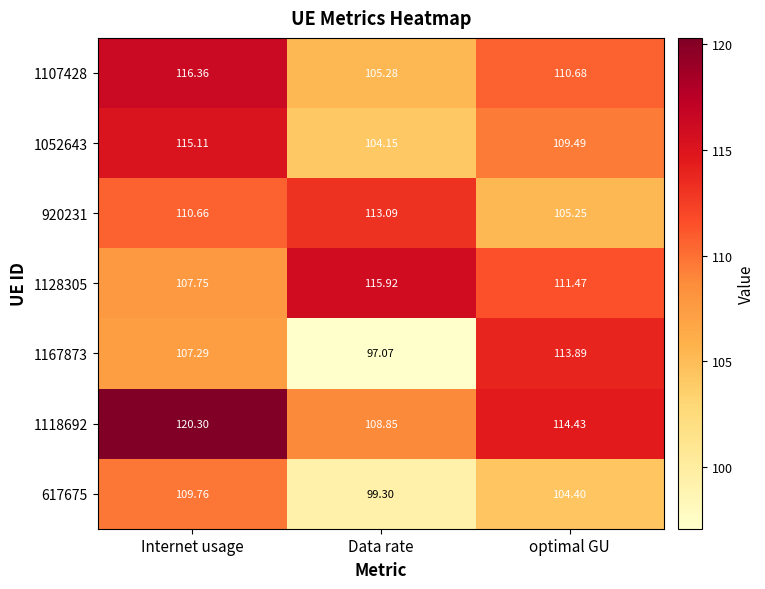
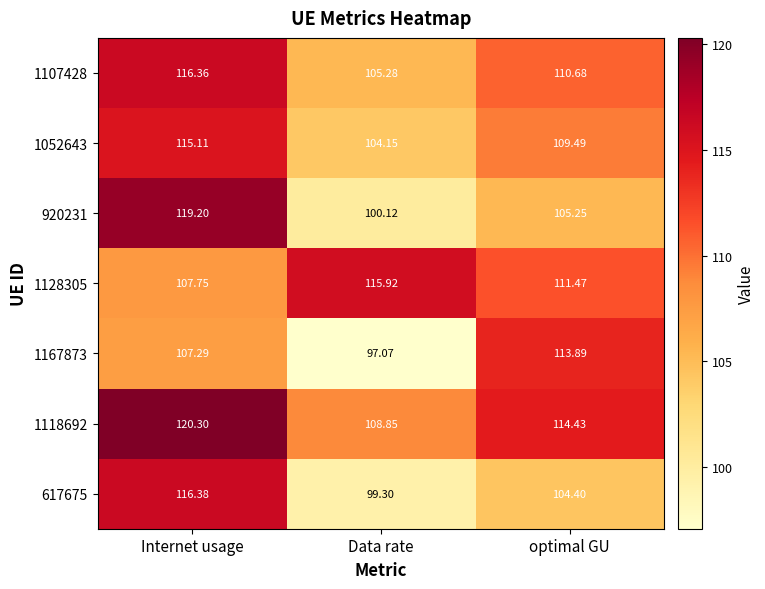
920231, Internet usage: 110.66 -> 119.20
920231, Data rate: 113.09 -> 100.12
617675, Internet usage: 109.76 -> 116.38
